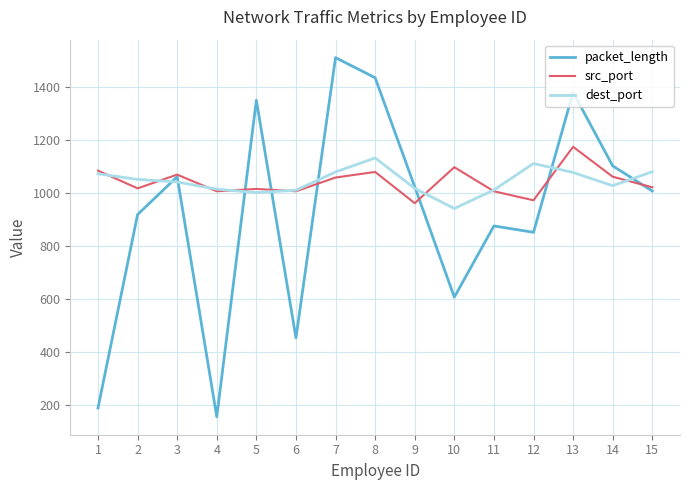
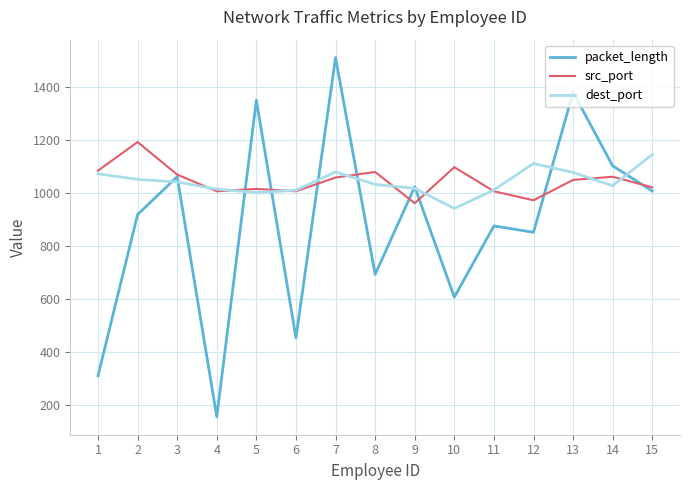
packet_length, 1: 190 -> 310
src_port, 2: 1020 -> 1190
packet_length, 8: 1440 -> 690
dest_port, 8: 1130 -> 1030
src_port, 13: 1170 -> 1050
dest_port, 15: 1080 -> 1150
